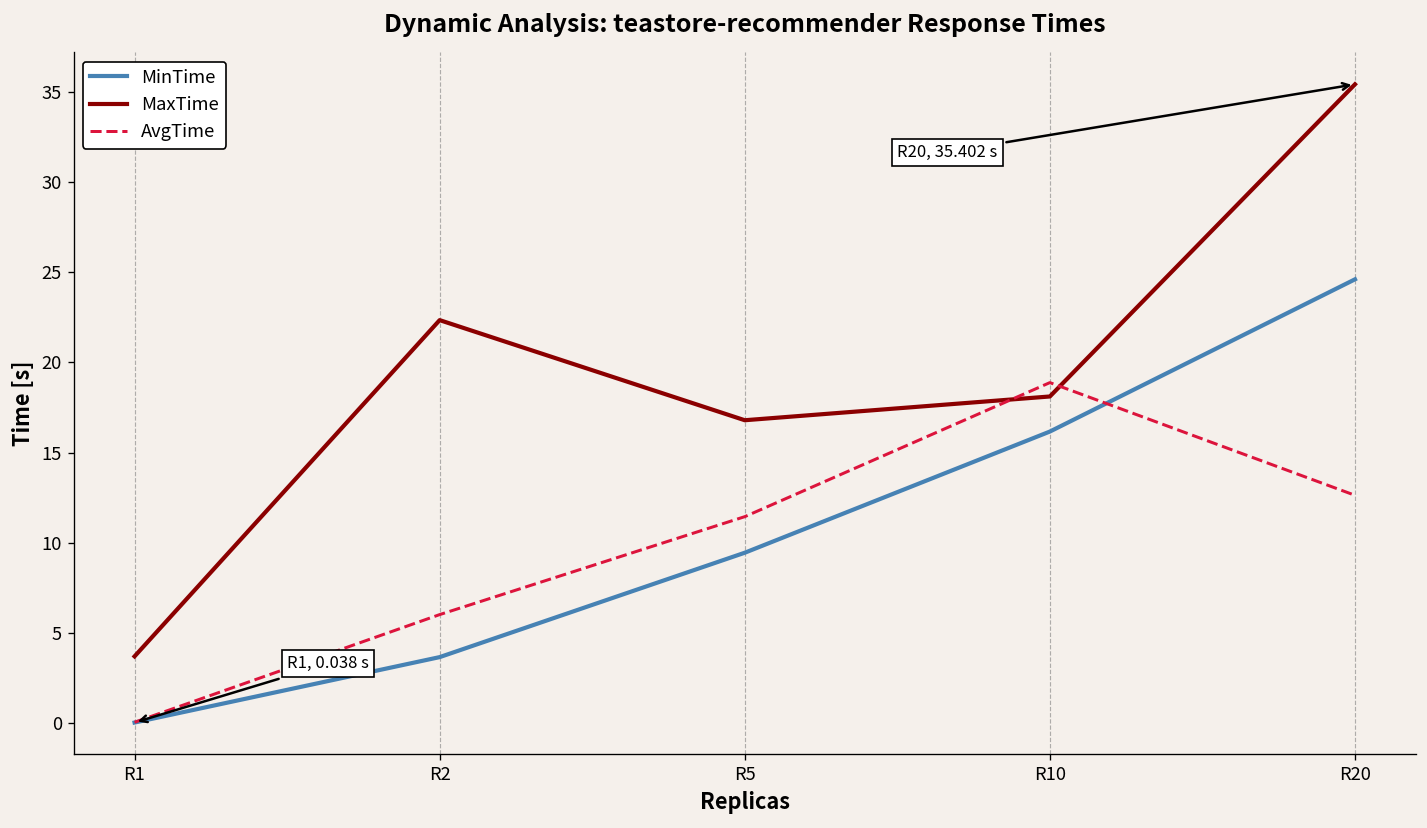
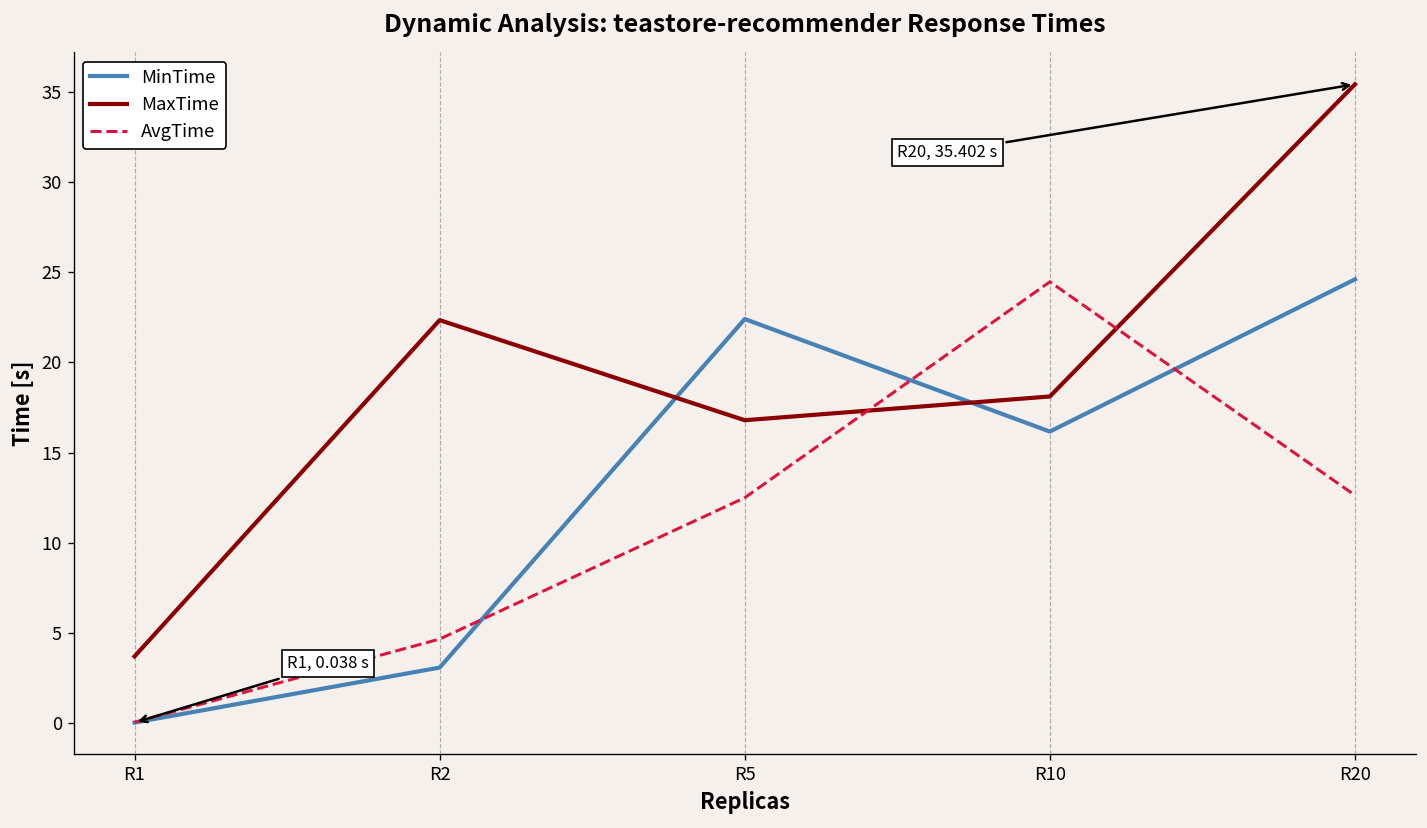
MinTime, R2: 3.7 -> 3.1
AvgTime, R2: 6.0 -> 4.7
MinTime, R5: 9.4 -> 22.4
AvgTime, R5: 11.4 -> 12.5
AvgTime, R10: 18.9 -> 24.5
